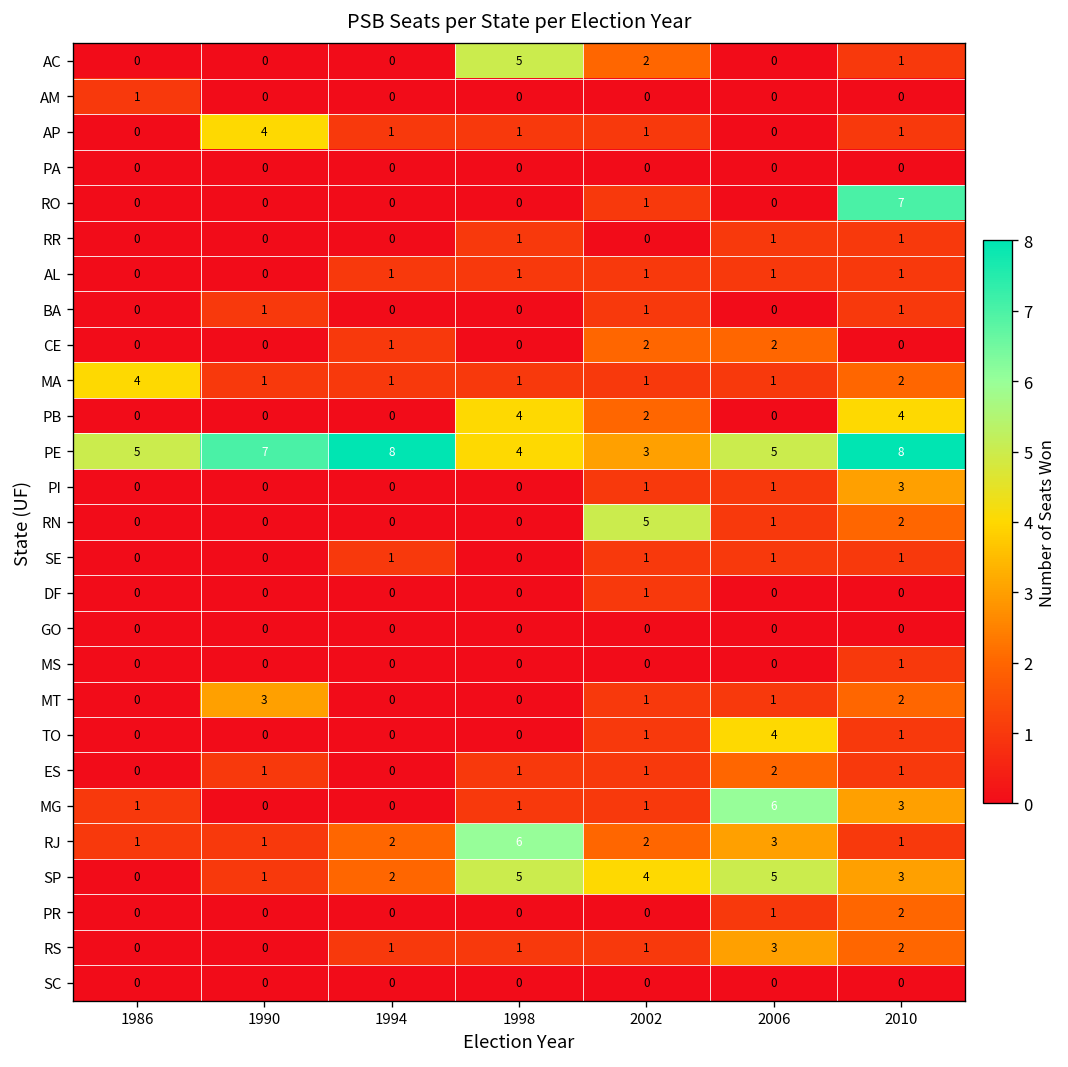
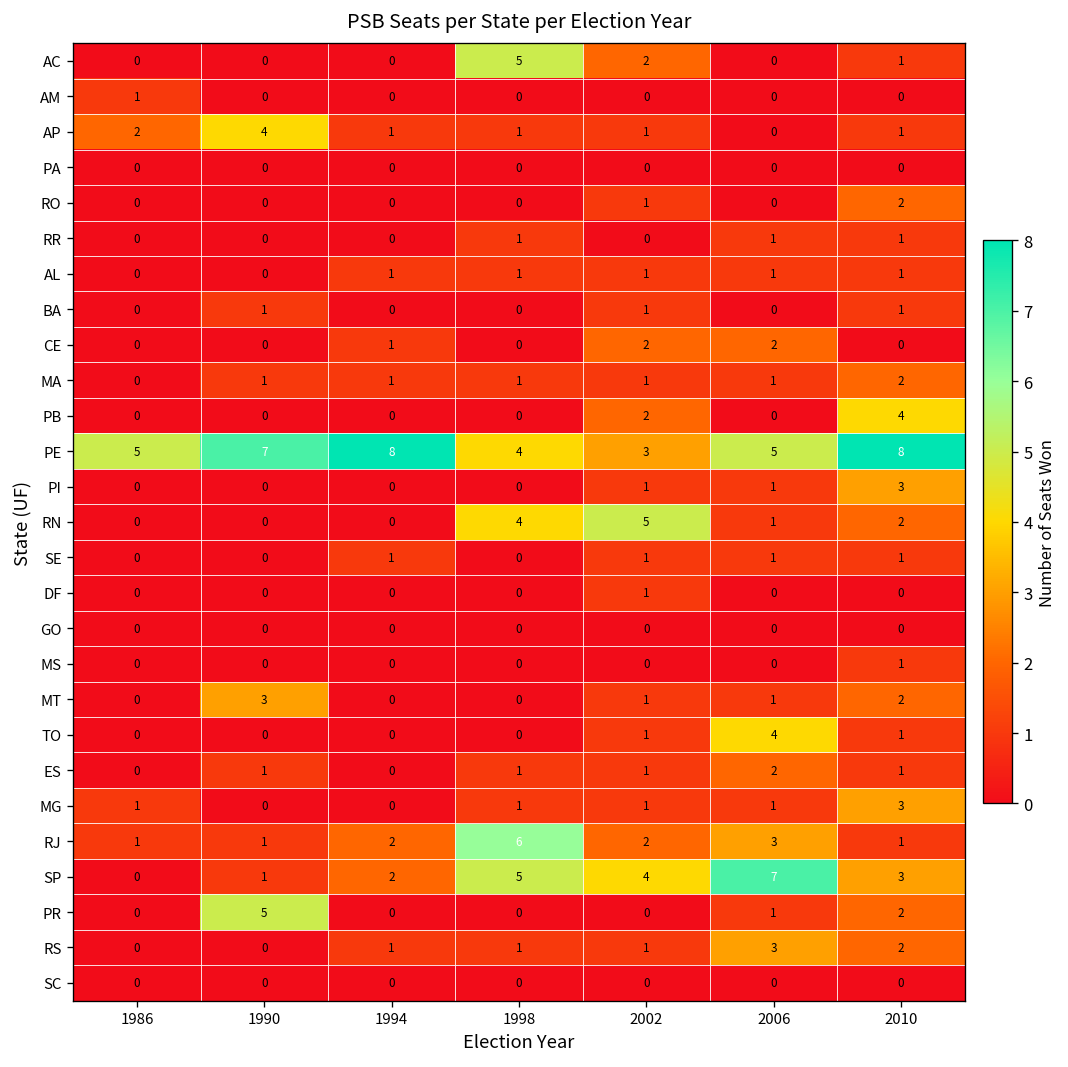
AP, 1986: 0 -> 2
RO, 2010: 7 -> 2
MA, 1986: 4 -> 0
PB, 1998: 4 -> 0
RN, 1998: 0 -> 4
MG, 2006: 6 -> 1
SP, 2006: 5 -> 7
PR, 1990: 0 -> 5
